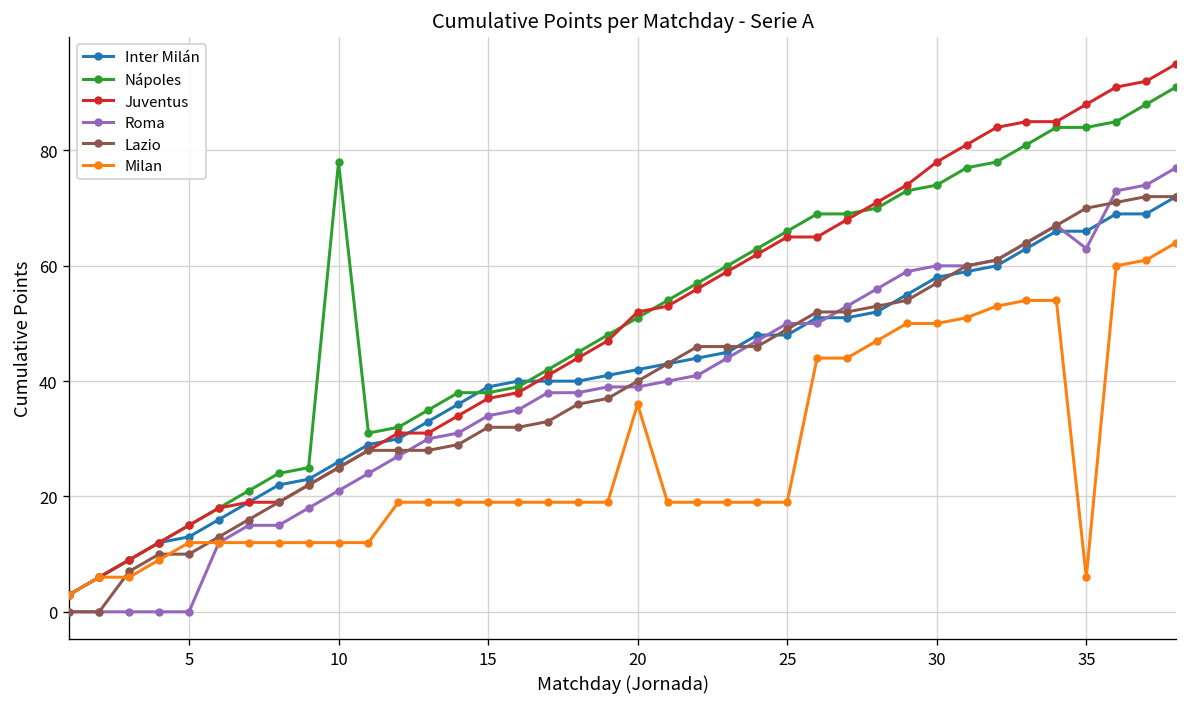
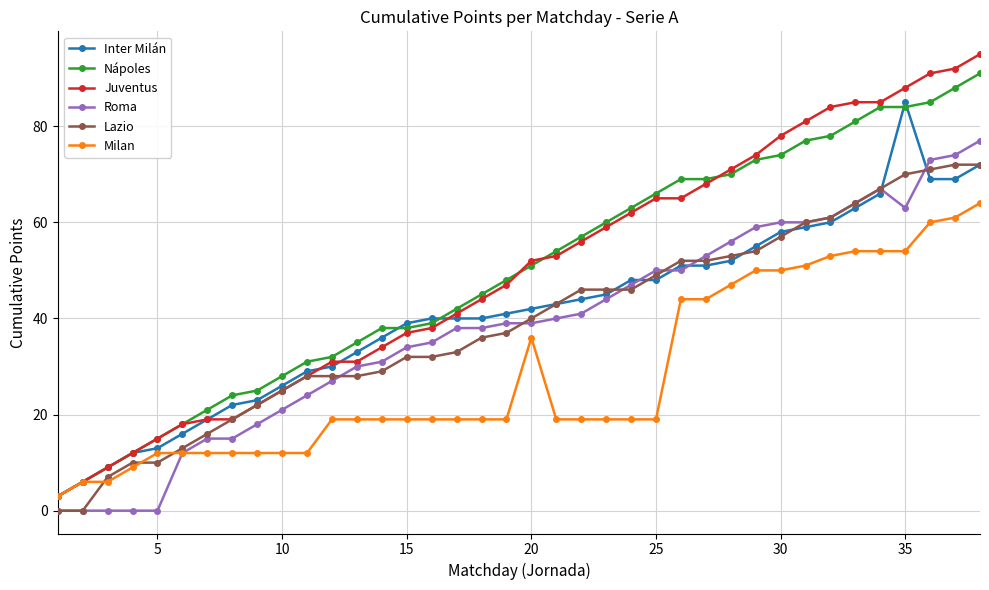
Nápoles, 10: 78 -> 28
Inter Milán, 35: 66 -> 85
Milan, 35: 6 -> 54
